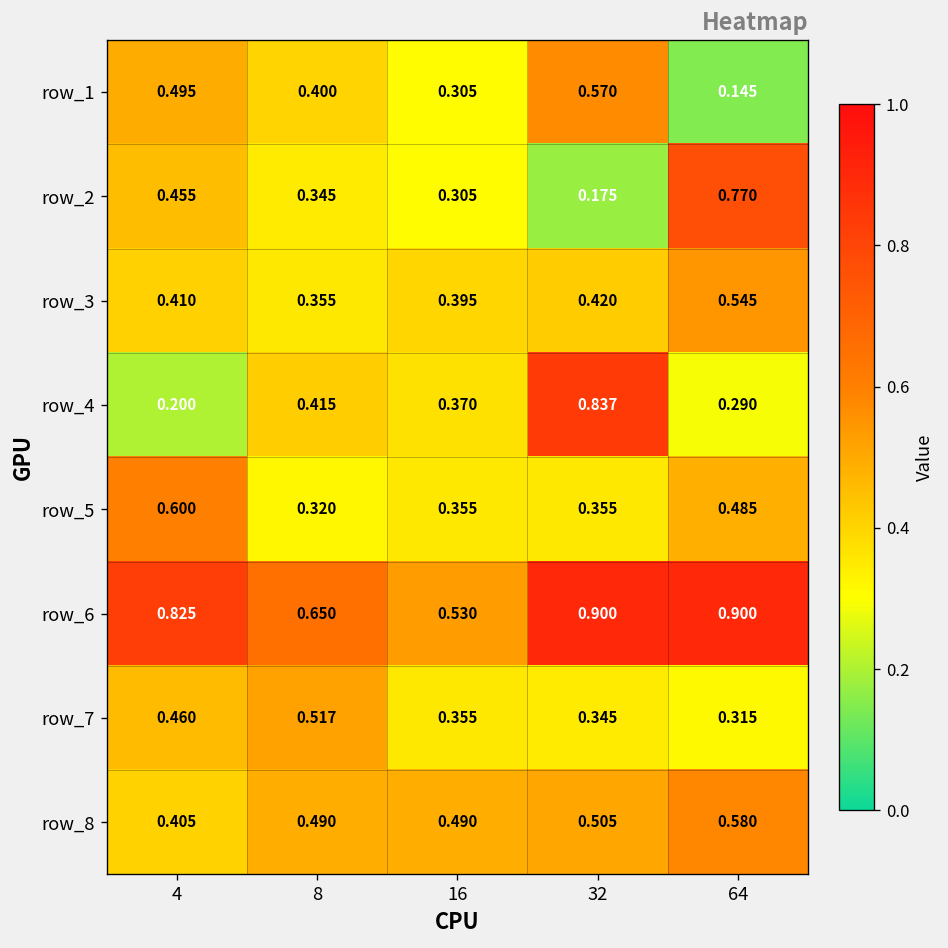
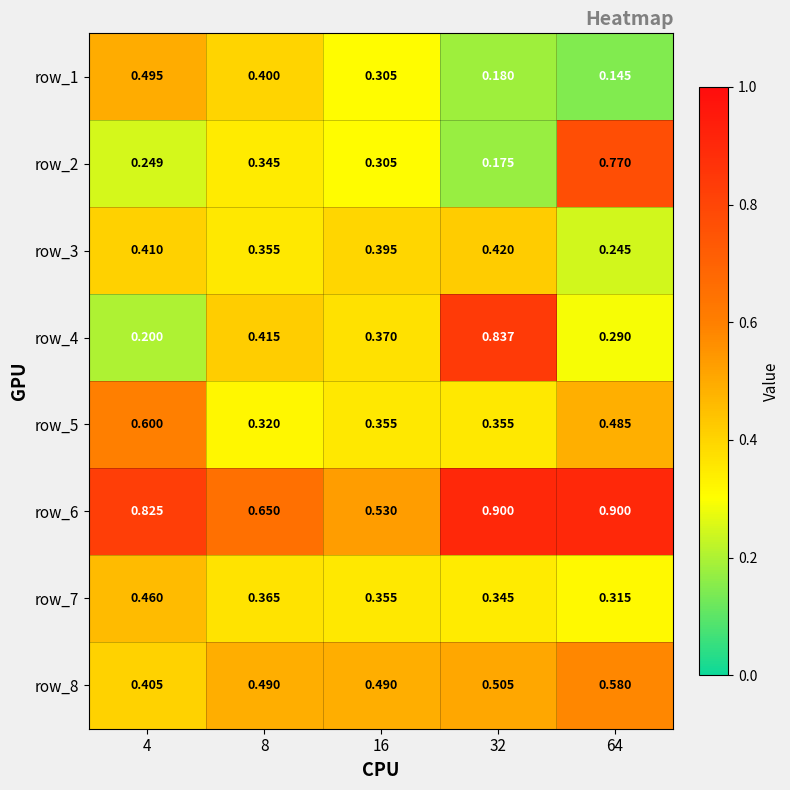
row_1, 32: 0.570 -> 0.180
row_2, 4: 0.455 -> 0.249
row_3, 64: 0.545 -> 0.245
row_7, 8: 0.517 -> 0.365
